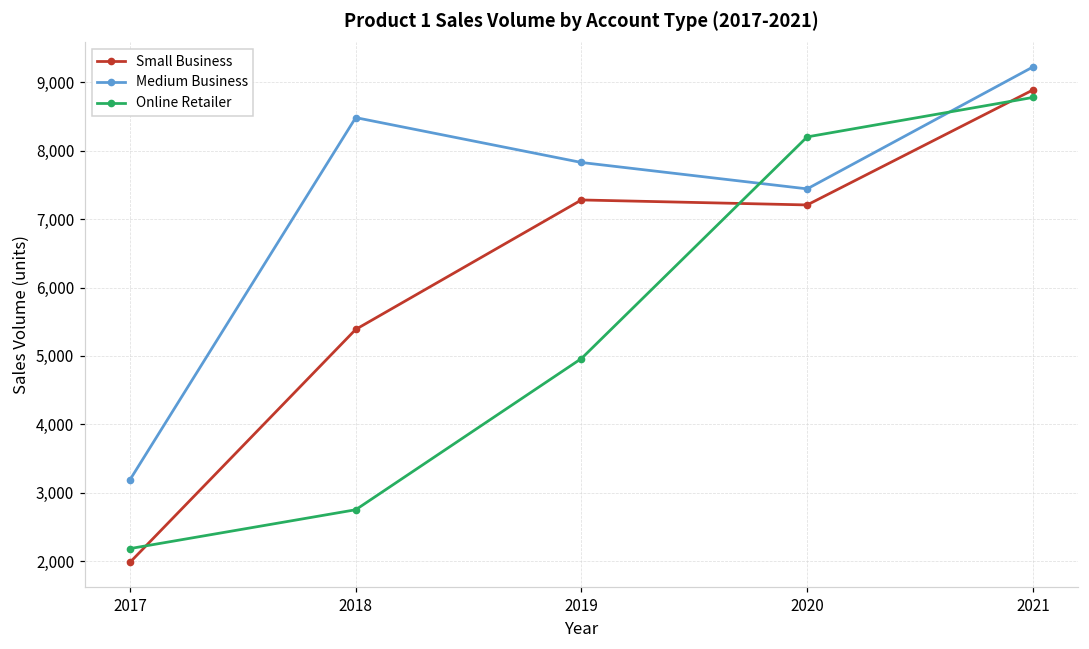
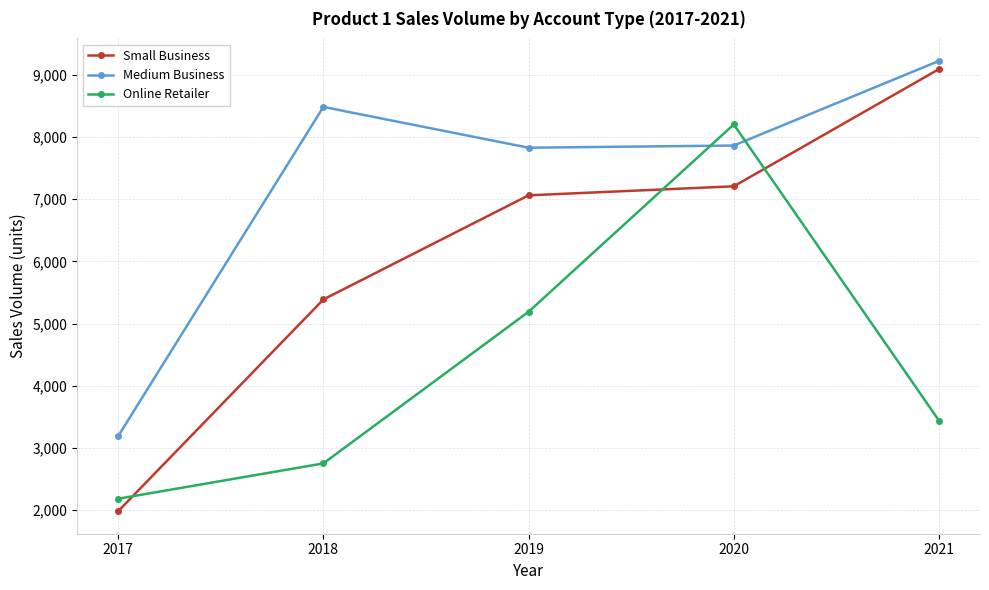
Small Business, 2019: 7,300 -> 7,100
Online Retailer, 2019: 5,000 -> 5,200
Medium Business, 2020: 7,400 -> 7,900
Small Business, 2021: 8,900 -> 9,100
Online Retailer, 2021: 8,800 -> 3,400
